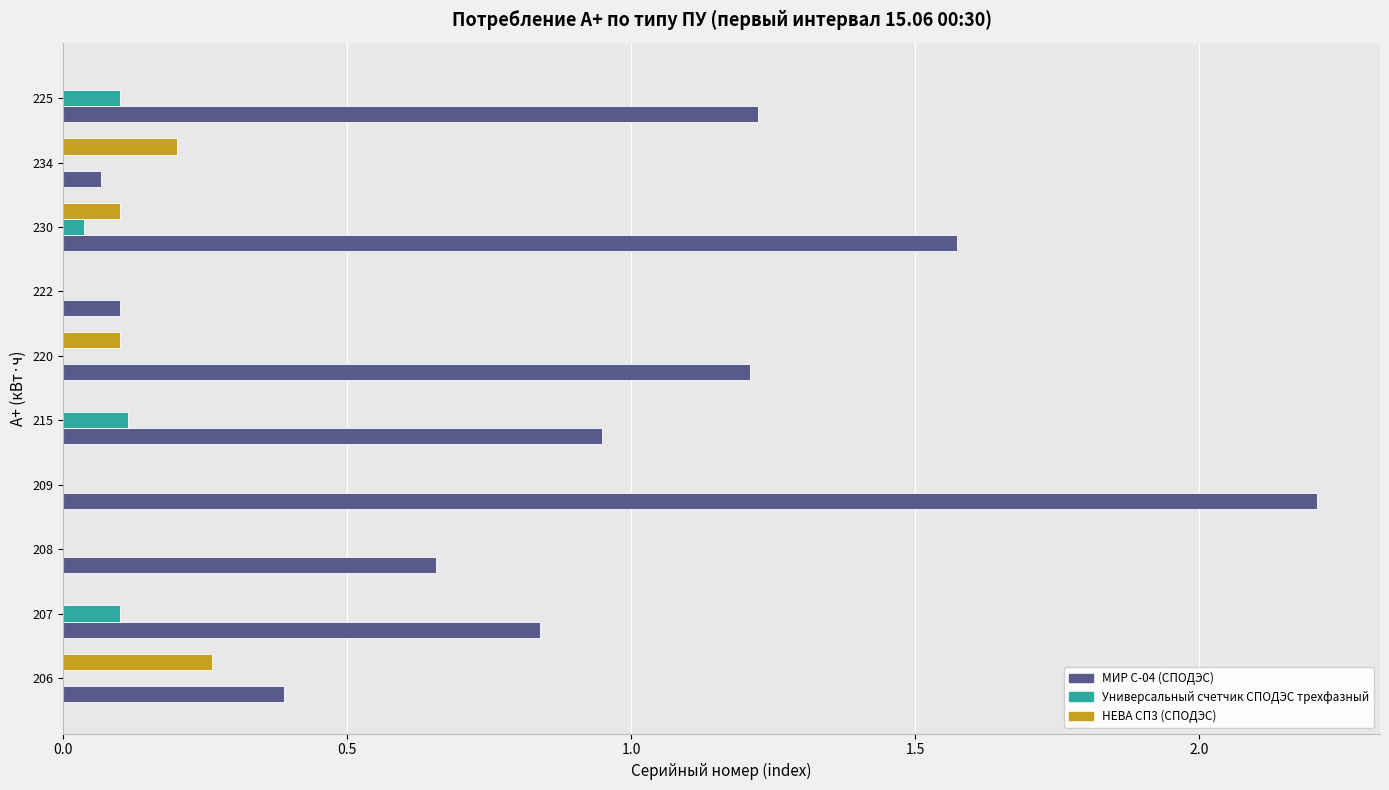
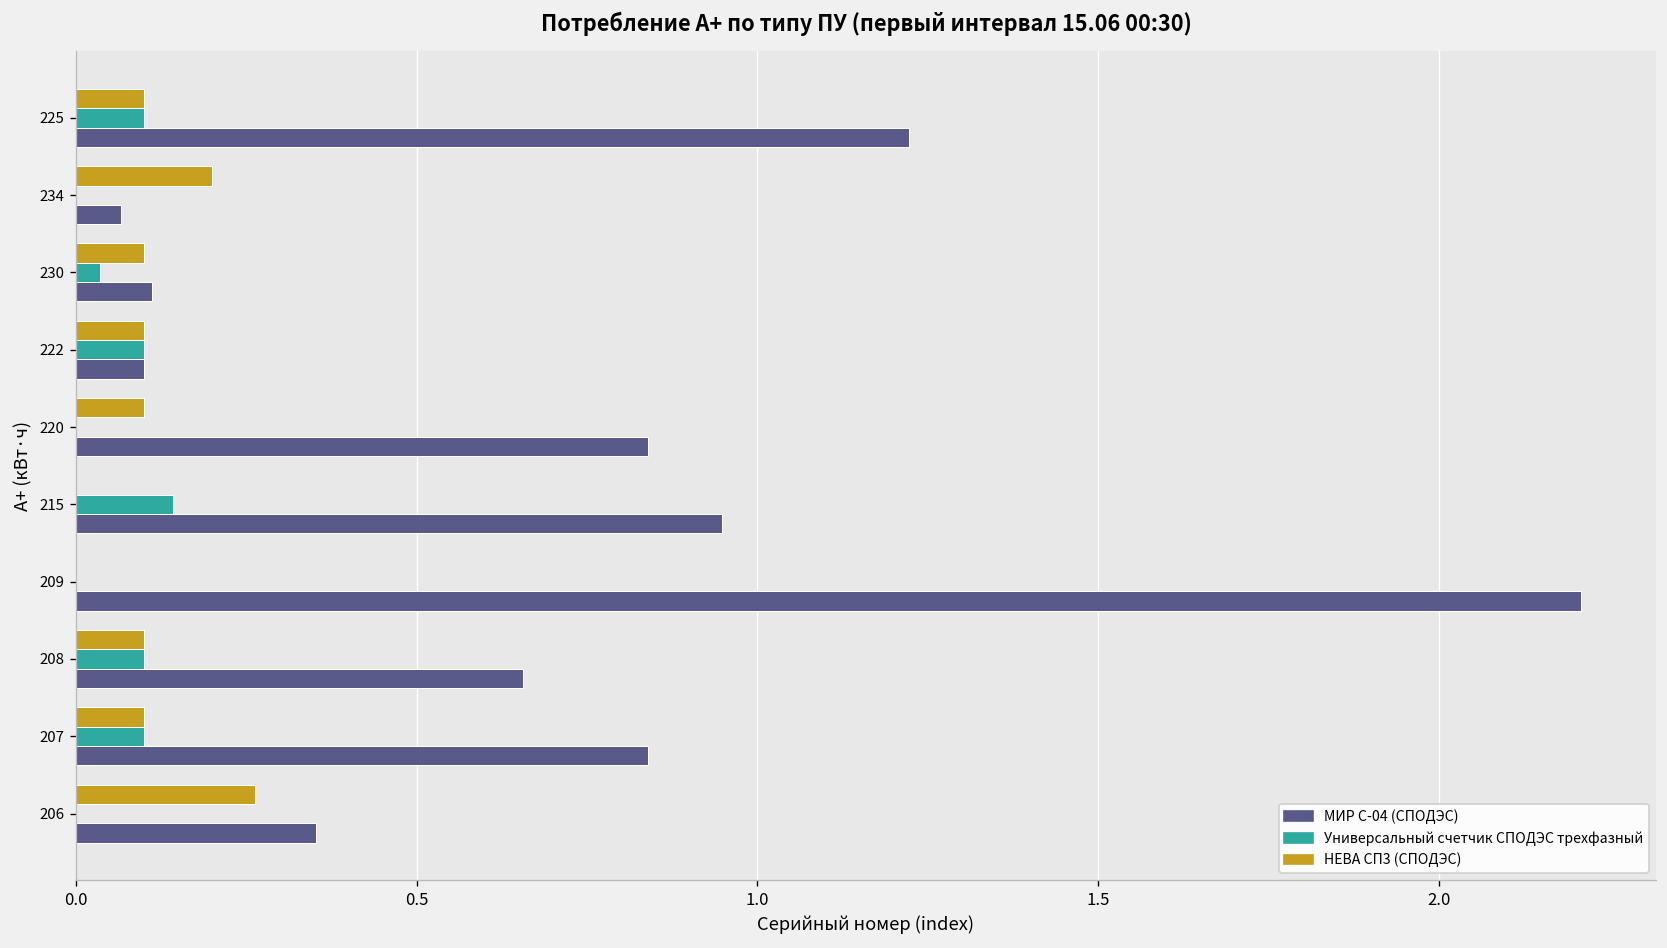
НЕВА СП3 (СПОДЭС), 225: 0.0 -> 0.1
МИР С-04 (СПОДЭС), 230: 1.57 -> 0.11
НЕВА СП3 (СПОДЭС), 222: 0.0 -> 0.1
Универсальный счетчик СПОДЭС трехфазный, 222: 0.0 -> 0.1
МИР С-04 (СПОДЭС), 220: 1.21 -> 0.84
Универсальный счетчик СПОДЭС трехфазный, 215: 0.11 -> 0.14
НЕВА СП3 (СПОДЭС), 208: 0.0 -> 0.1
Универсальный счетчик СПОДЭС трехфазный, 208: 0.0 -> 0.1
НЕВА СП3 (СПОДЭС), 207: 0.0 -> 0.1
МИР С-04 (СПОДЭС), 206: 0.39 -> 0.35
